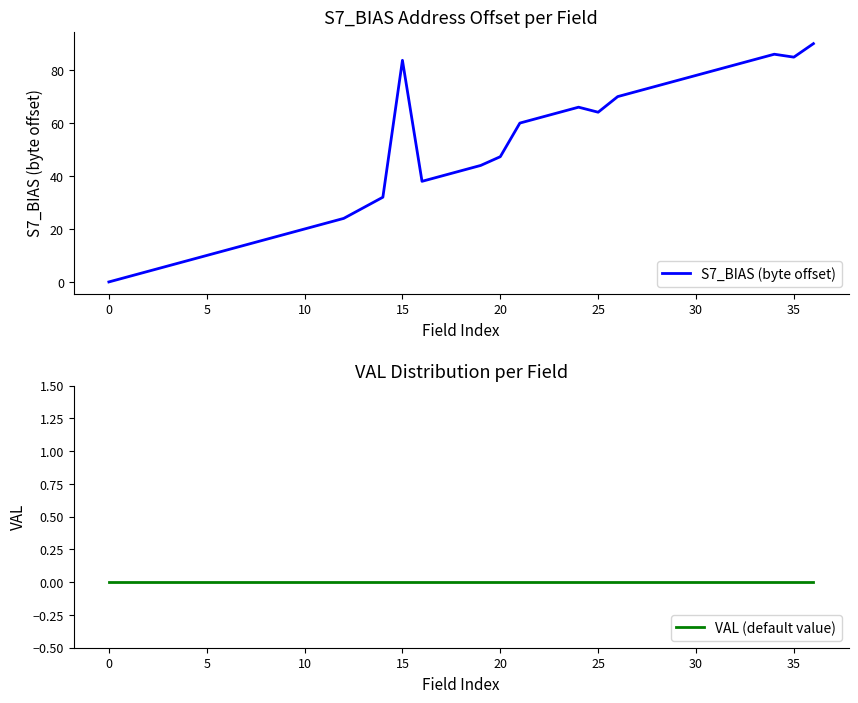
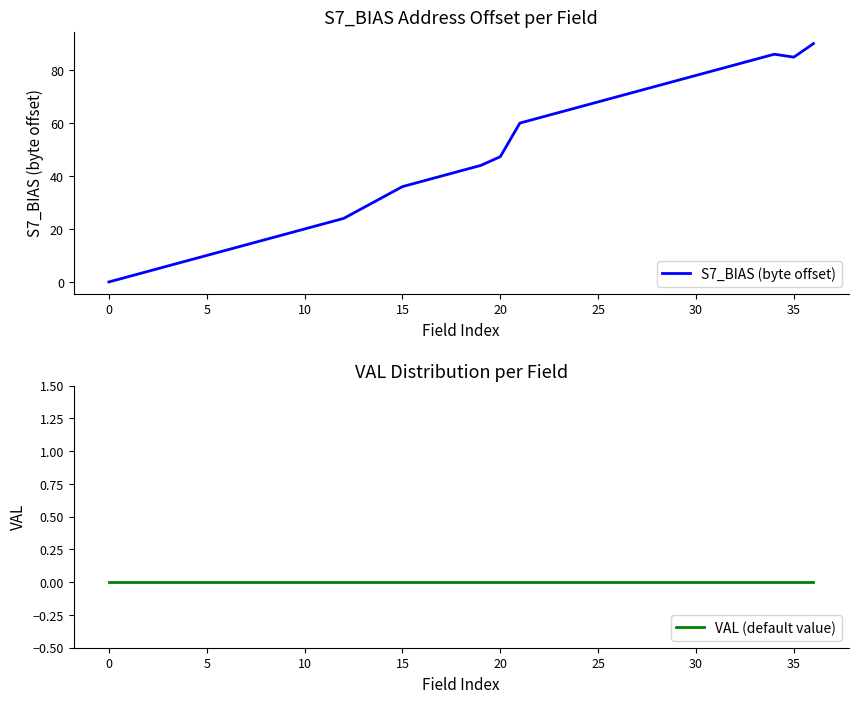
S7_BIAS Address Offset per Field, 15: 84 -> 36
S7_BIAS Address Offset per Field, 25: 64 -> 68
